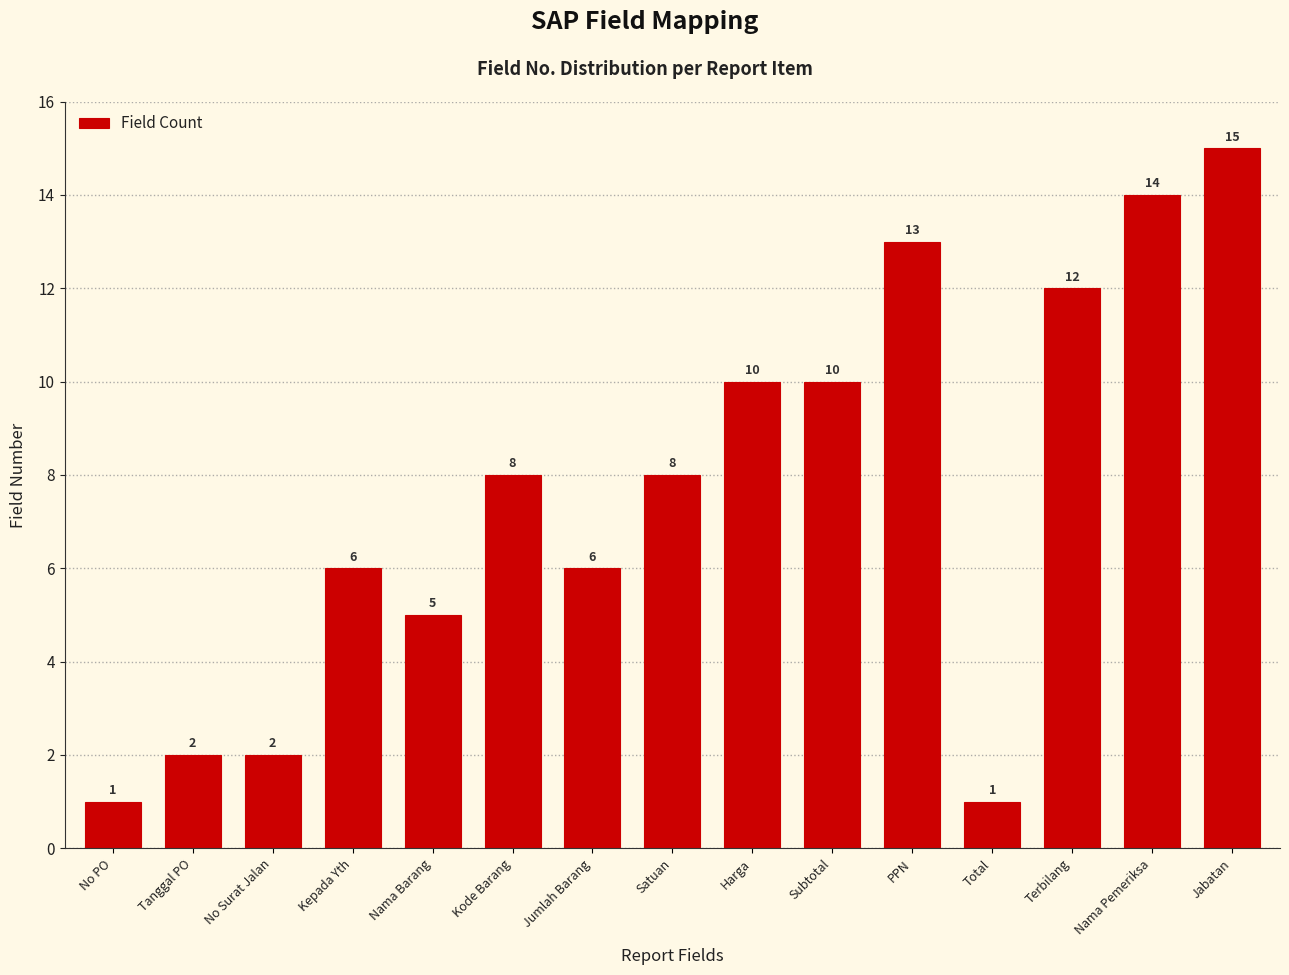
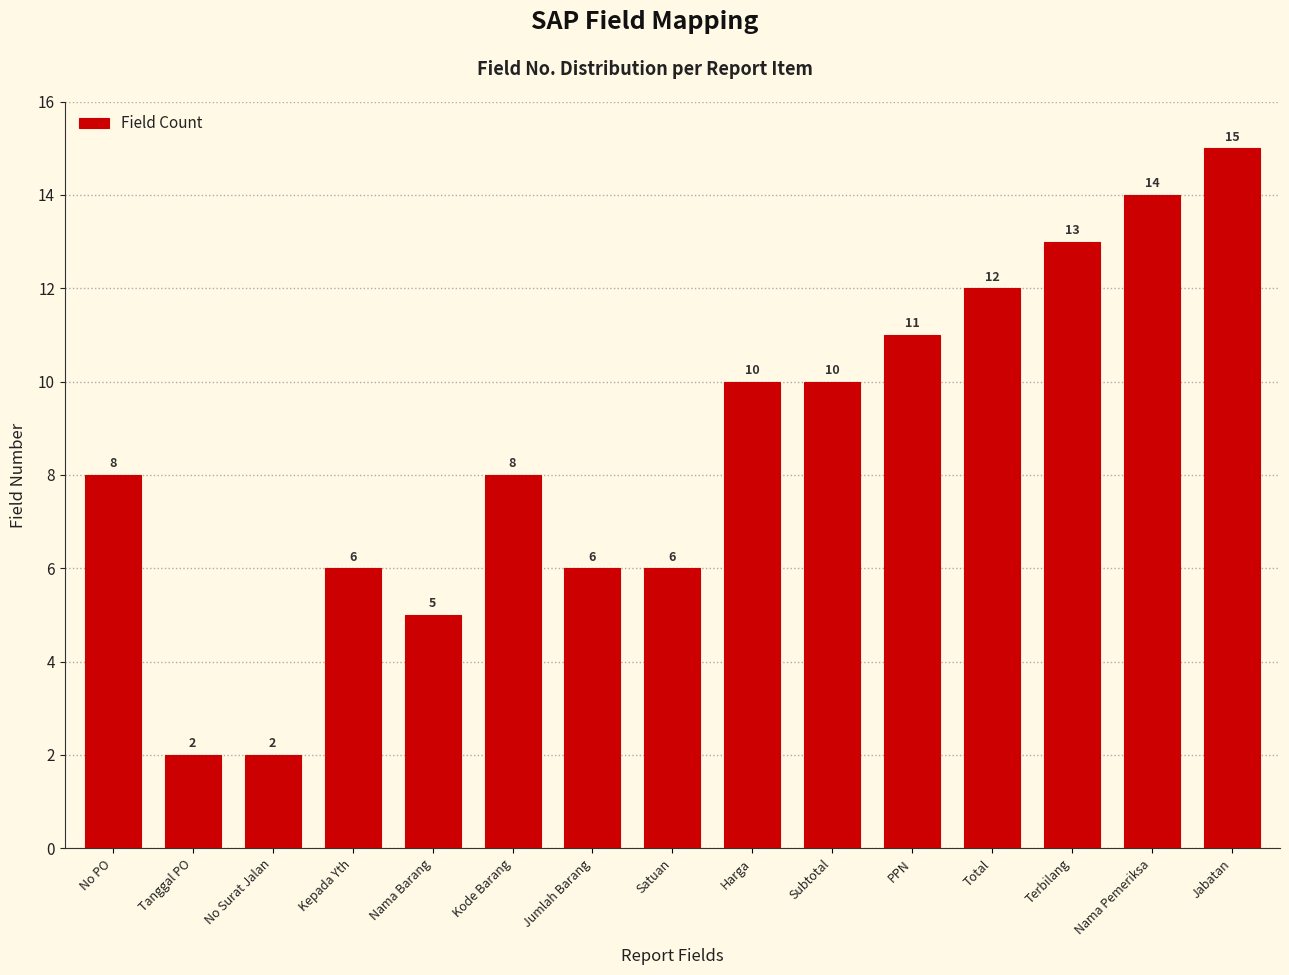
No PO: 1 -> 8
Satuan: 8 -> 6
PPN: 13 -> 11
Total: 1 -> 12
Terbilang: 12 -> 13
